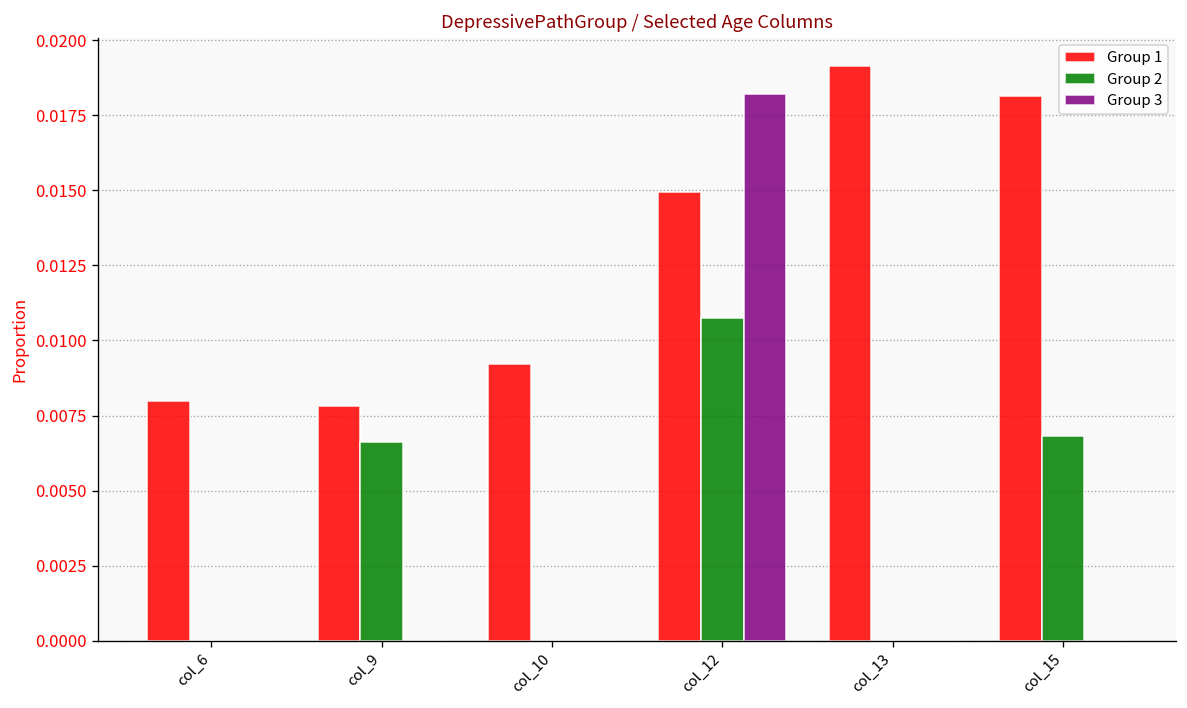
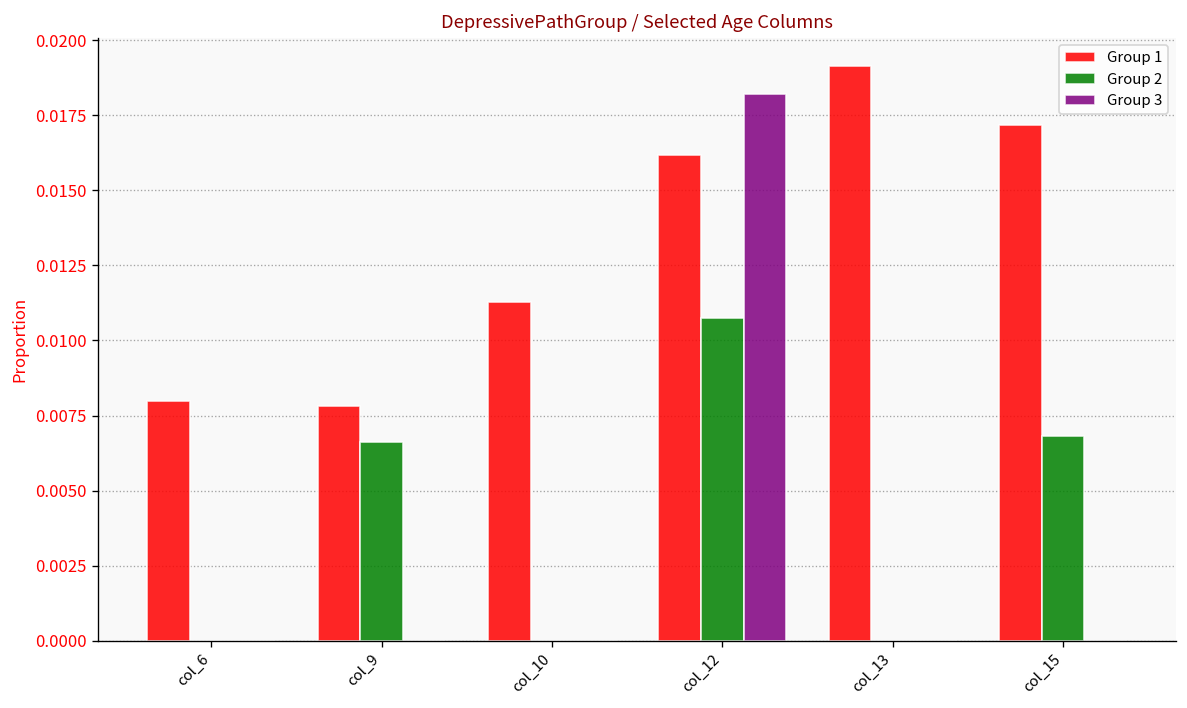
Group 1, col_10: 0.0092 -> 0.0113
Group 1, col_12: 0.0149 -> 0.0162
Group 1, col_15: 0.0181 -> 0.0172
